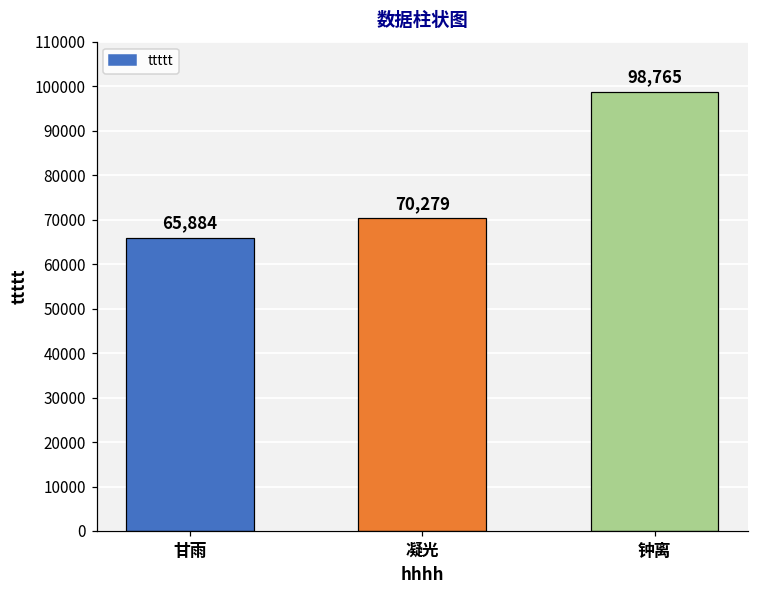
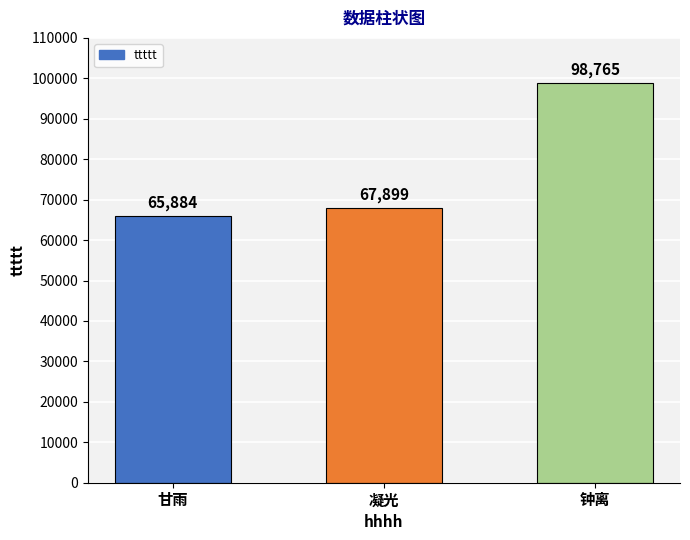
凝光: 70,279 -> 67,899
